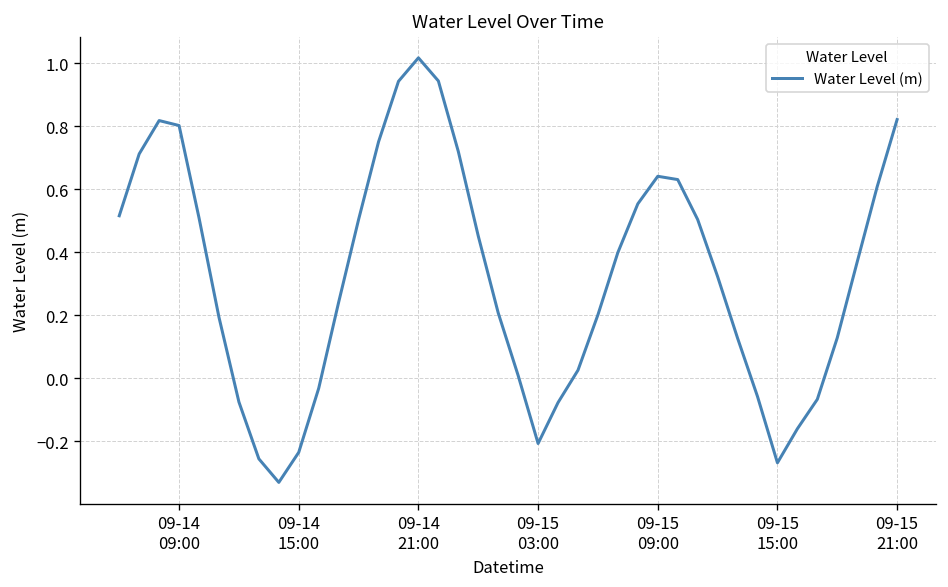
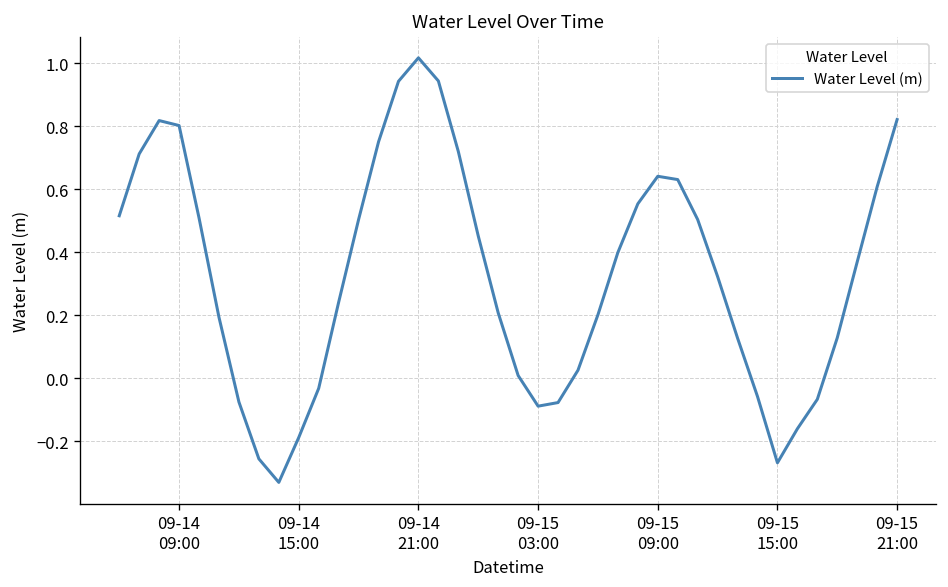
09-14 15:00: -0.23 -> -0.19
09-15 03:00: -0.21 -> -0.09
